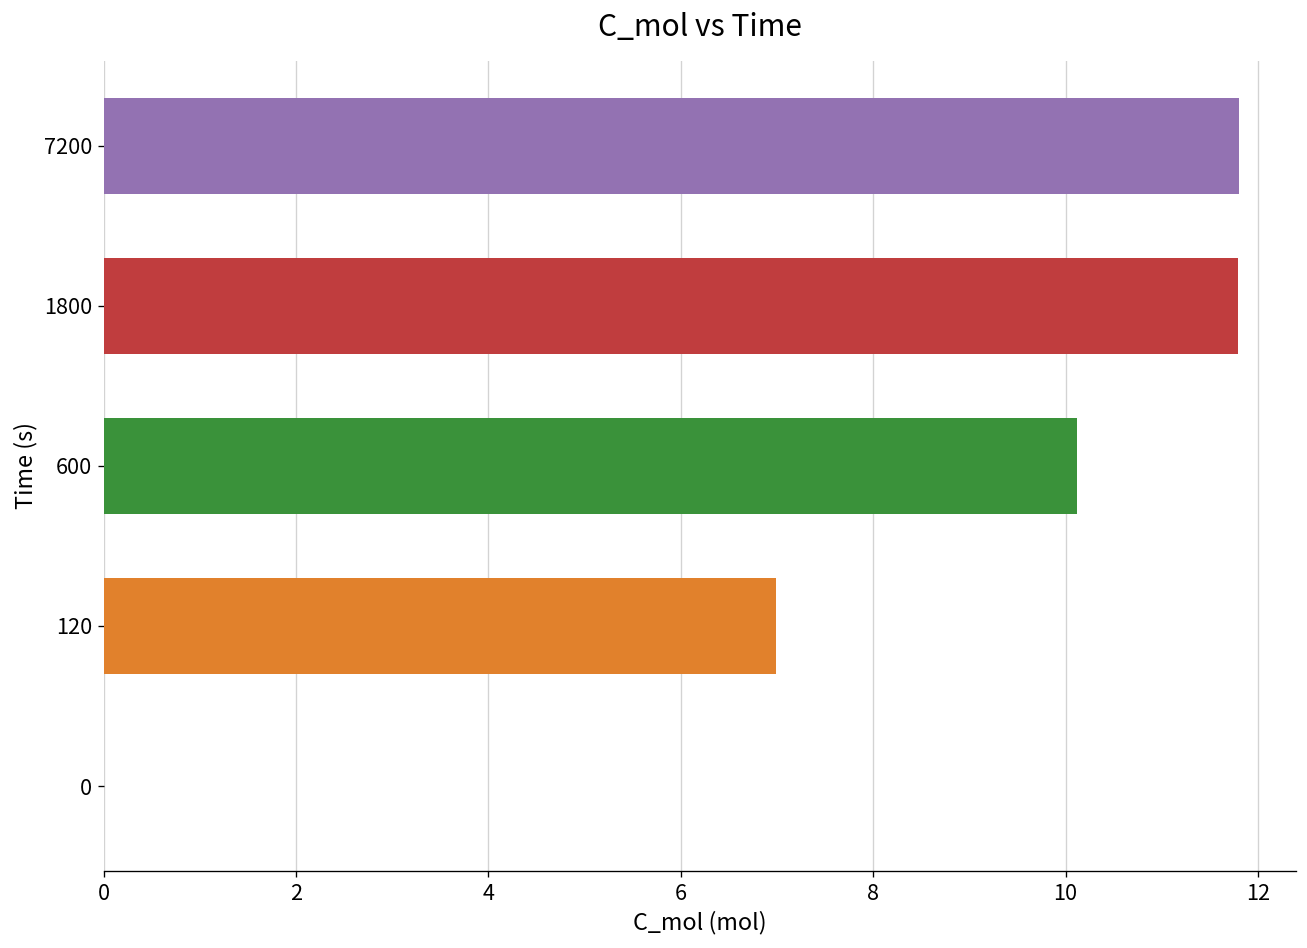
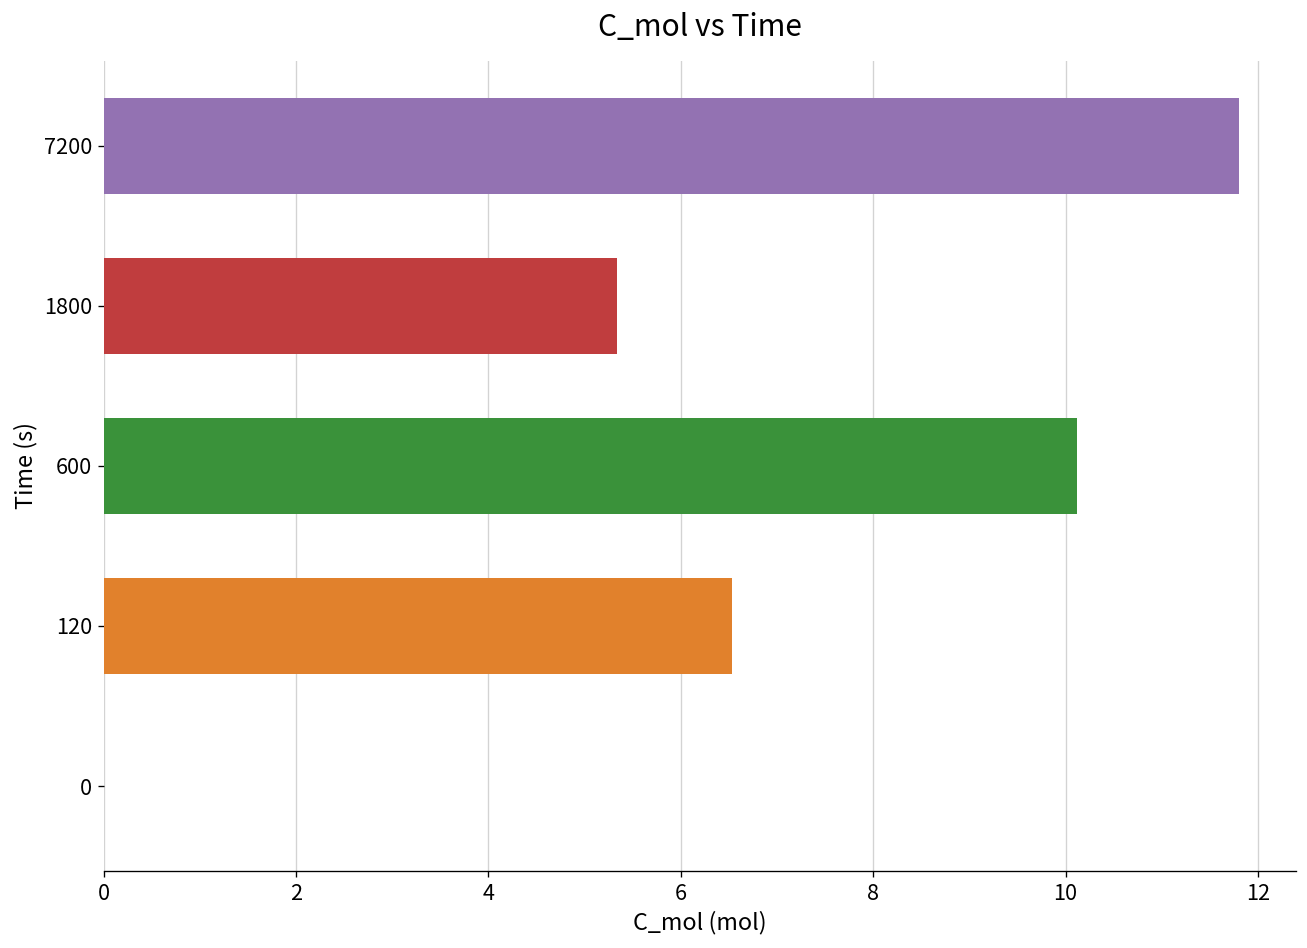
1800: 11.8 -> 5.3
120: 7.0 -> 6.5
